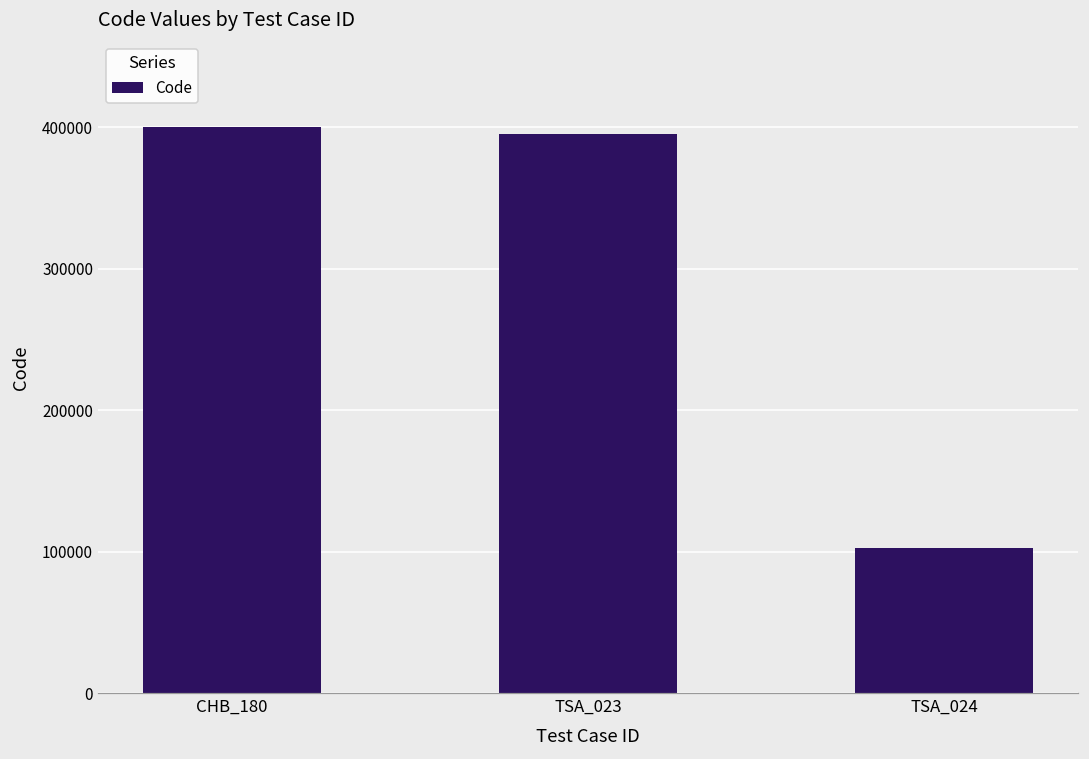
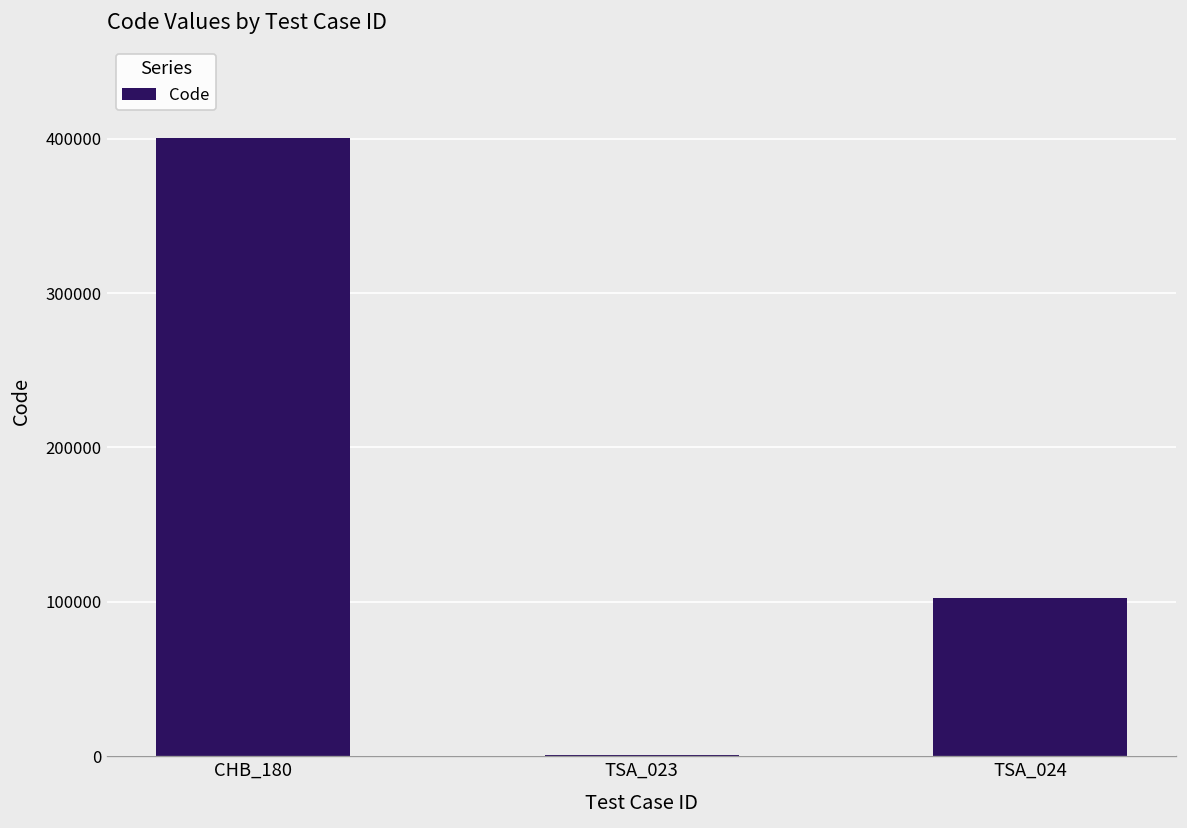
TSA_023: 395000 -> 0
